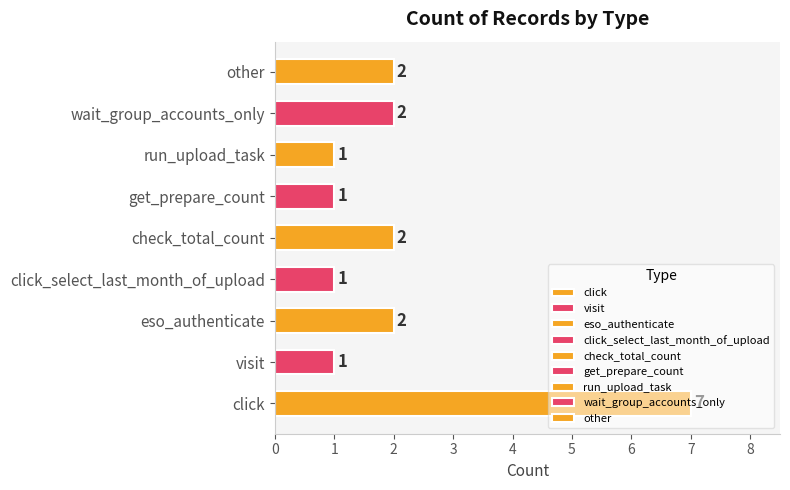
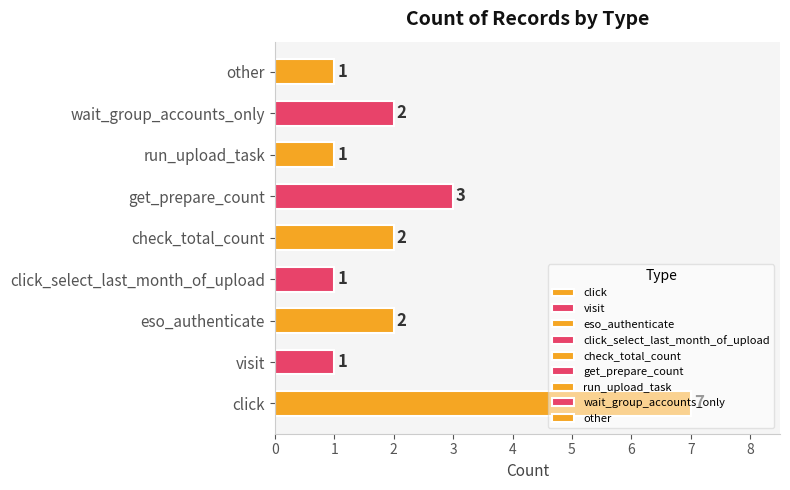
other: 2 -> 1
get_prepare_count: 1 -> 3
